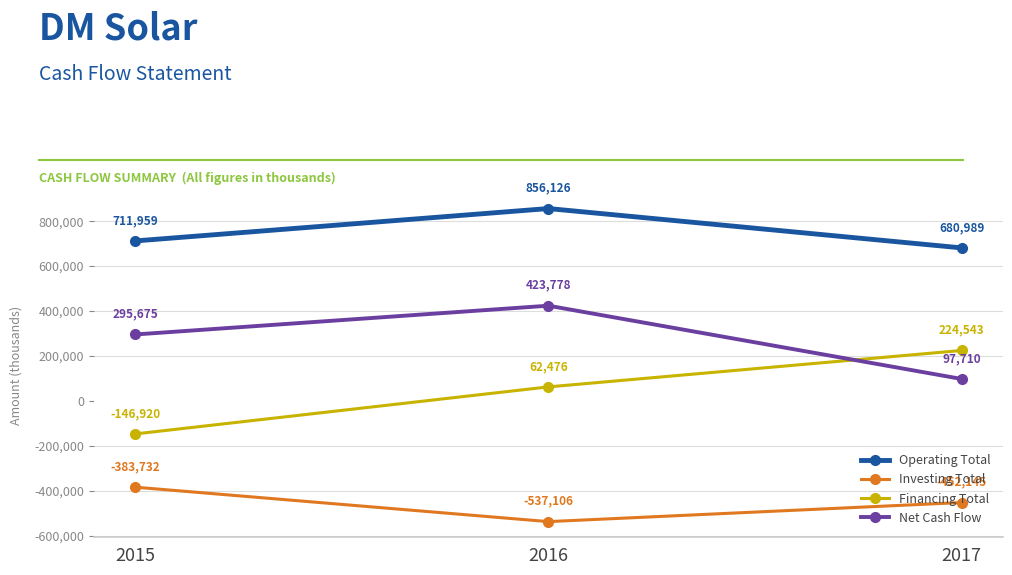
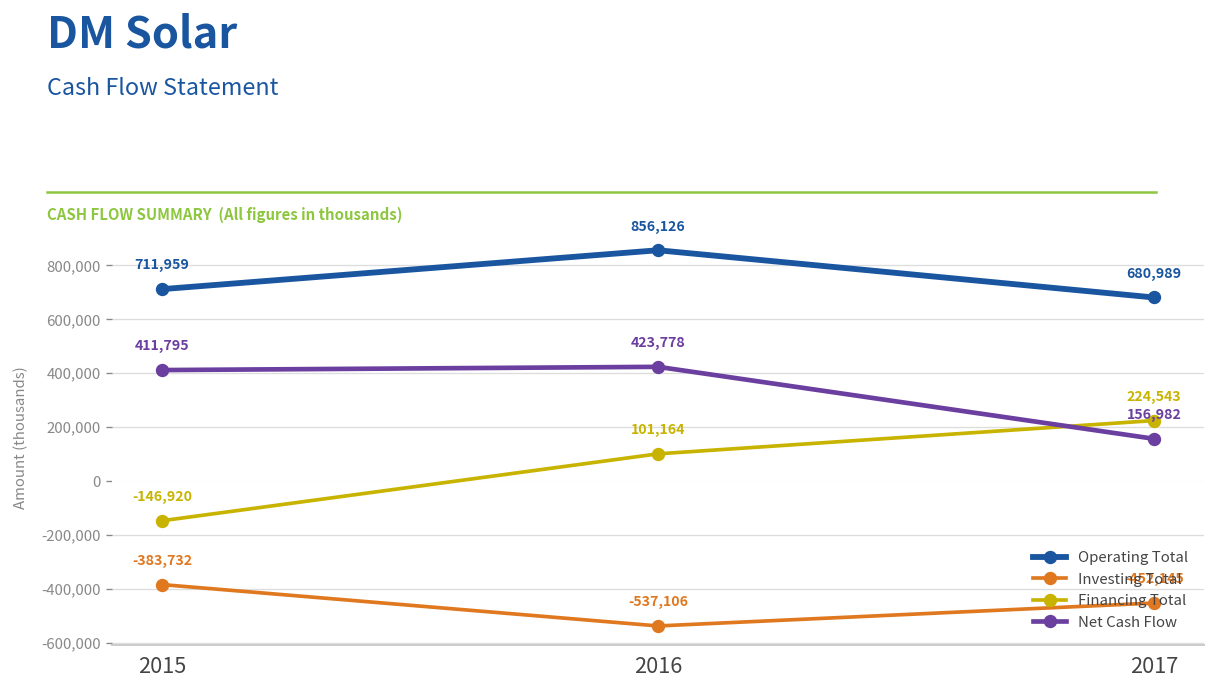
Net Cash Flow, 2015: 295,675 -> 411,795
Financing Total, 2016: 62,476 -> 101,164
Net Cash Flow, 2017: 97,710 -> 156,982
